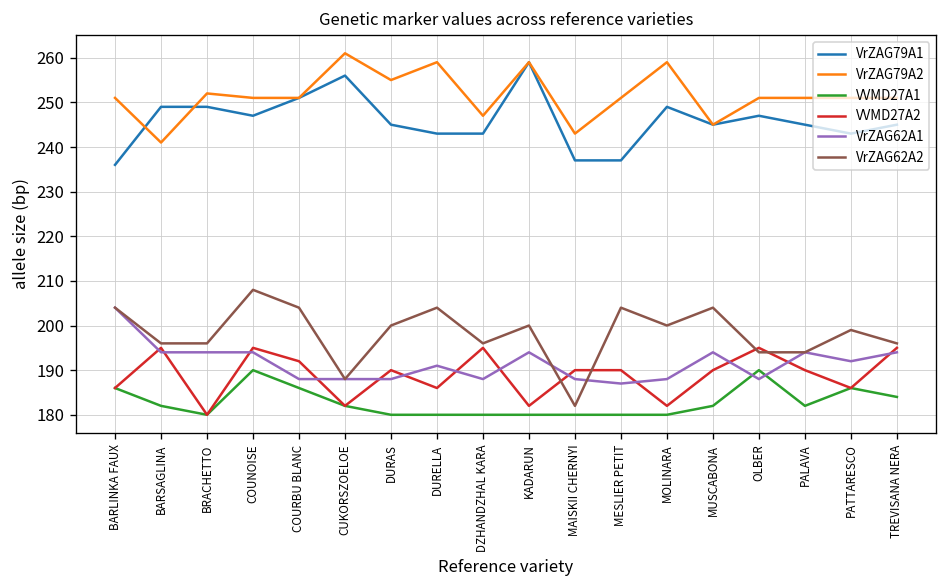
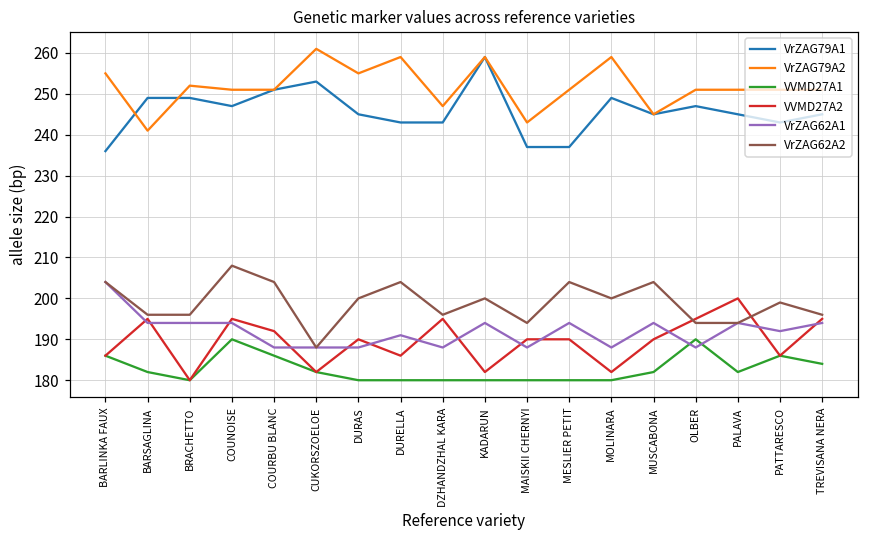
VrZAG79A2, BARLINKA FAUX: 251 -> 255
VrZAG79A1, CUKORSZOELOE: 256 -> 253
VrZAG62A2, MAISKII CHERNYI: 182 -> 194
VrZAG62A1, MESLIER PETIT: 187 -> 194
VVMD27A2, PALAVA: 190 -> 200
